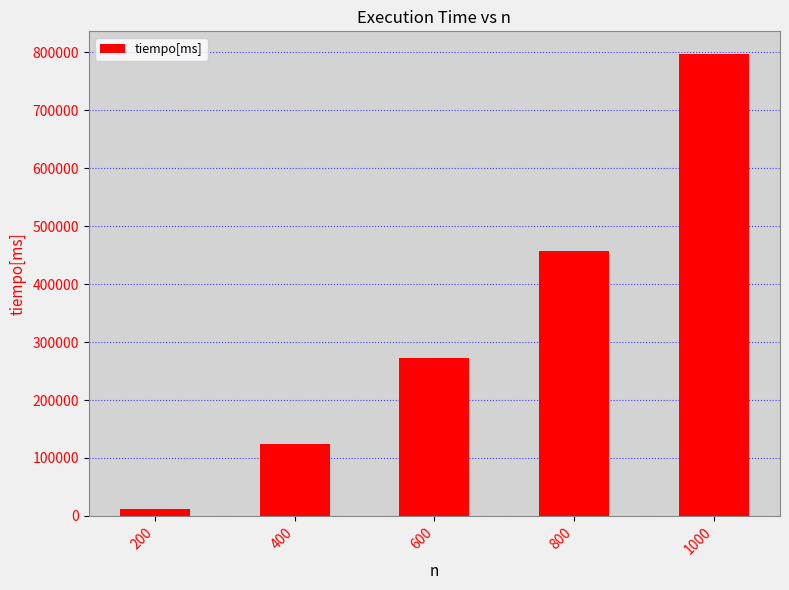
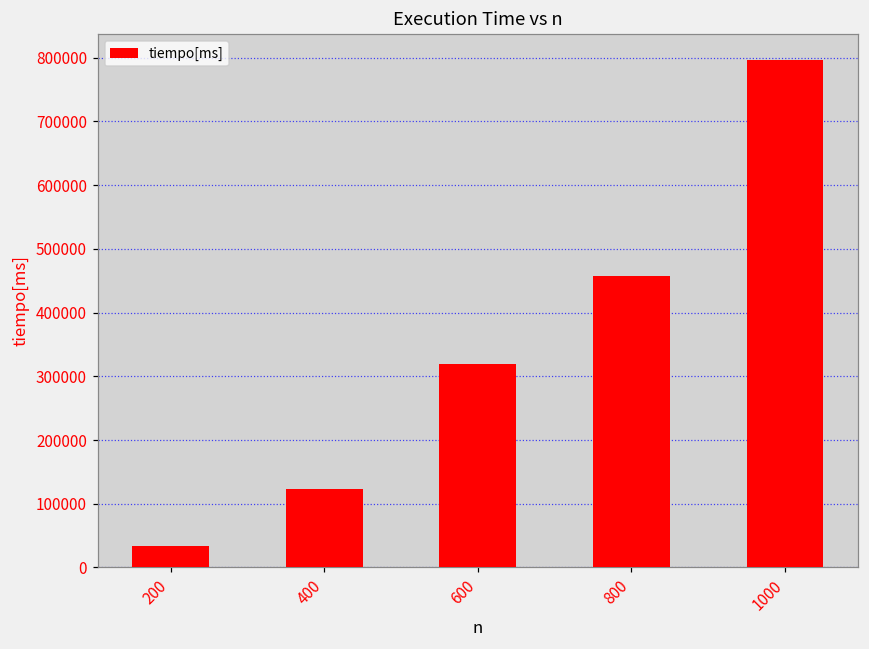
200: 10000 -> 30000
600: 270000 -> 320000
